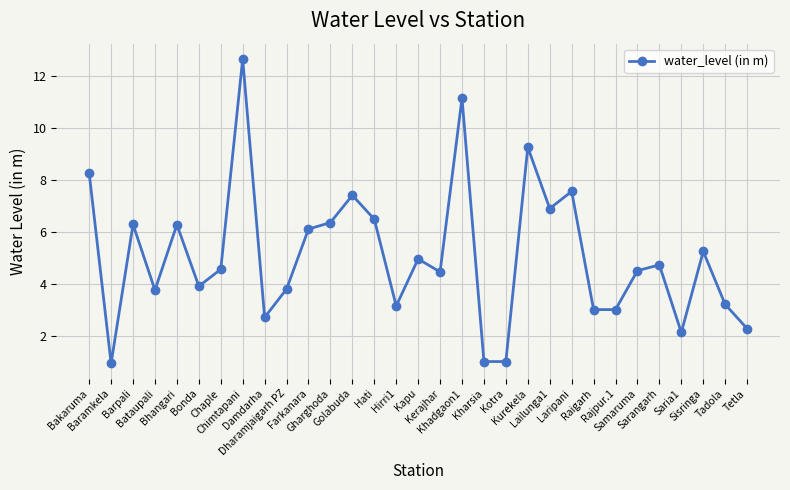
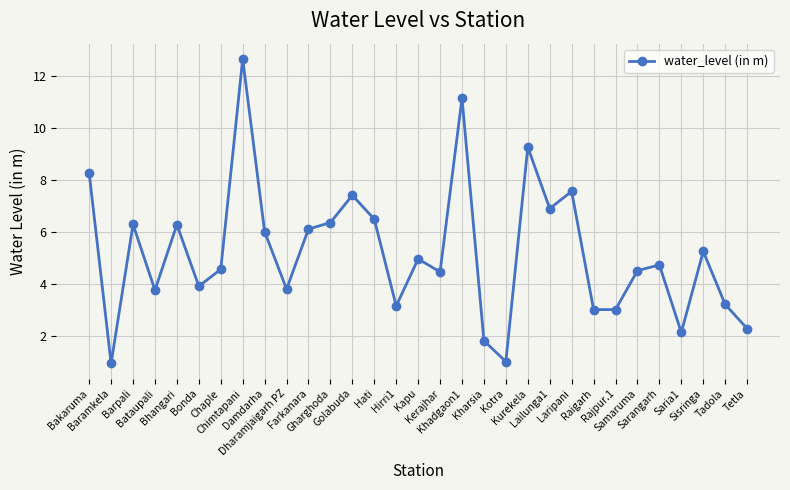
Damdarha: 2.7 -> 6.0
Kharsia: 1.0 -> 1.8
